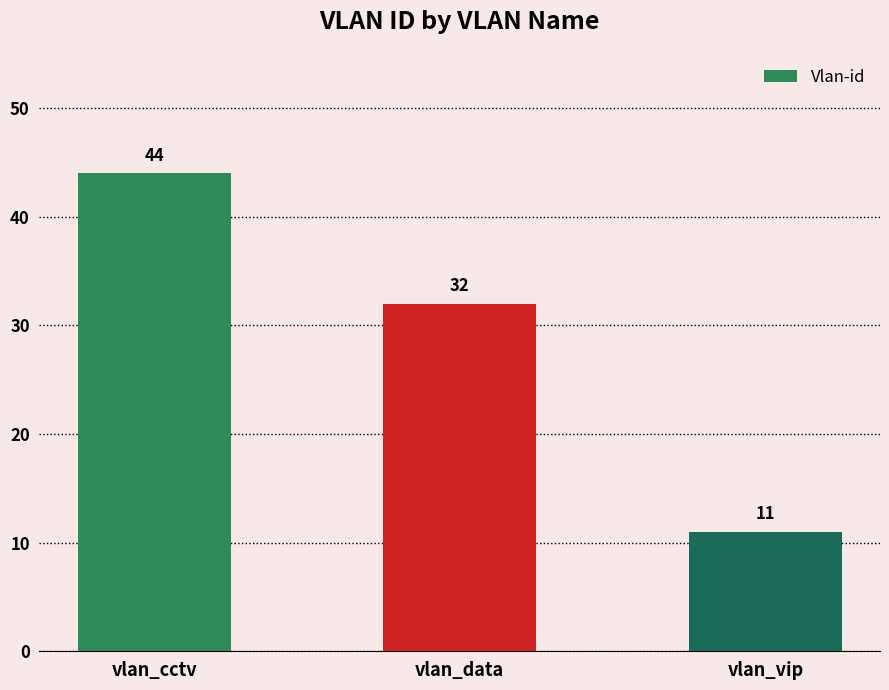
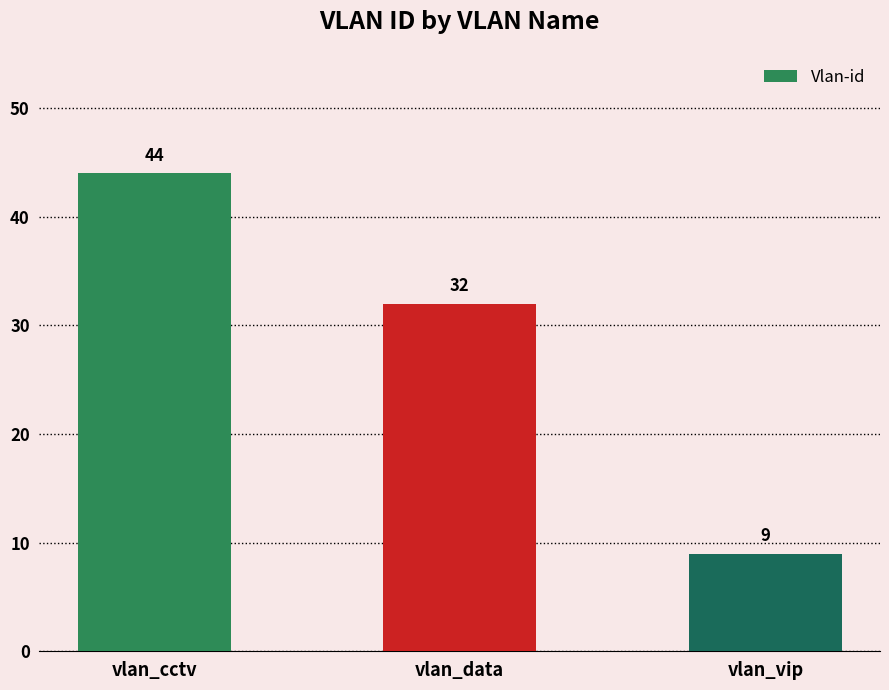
vlan_vip: 11 -> 9
